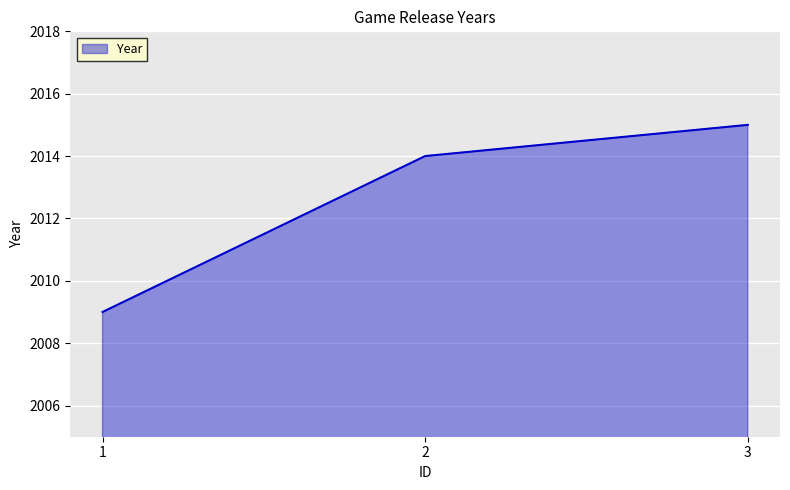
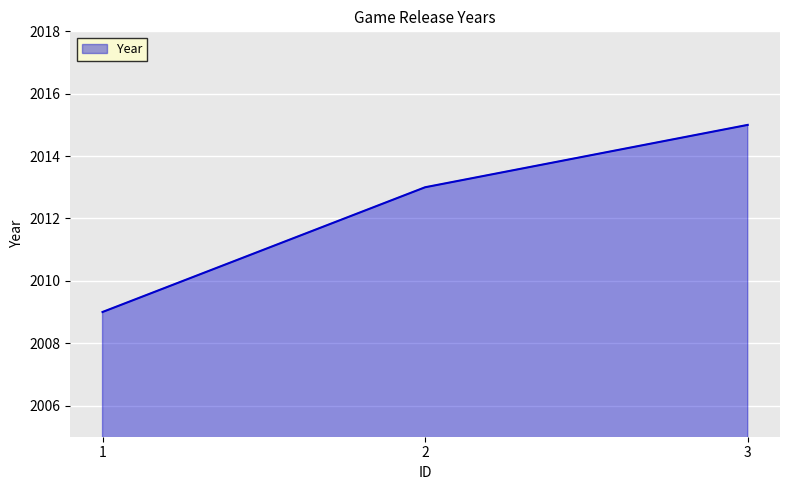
2: 2014 -> 2013
